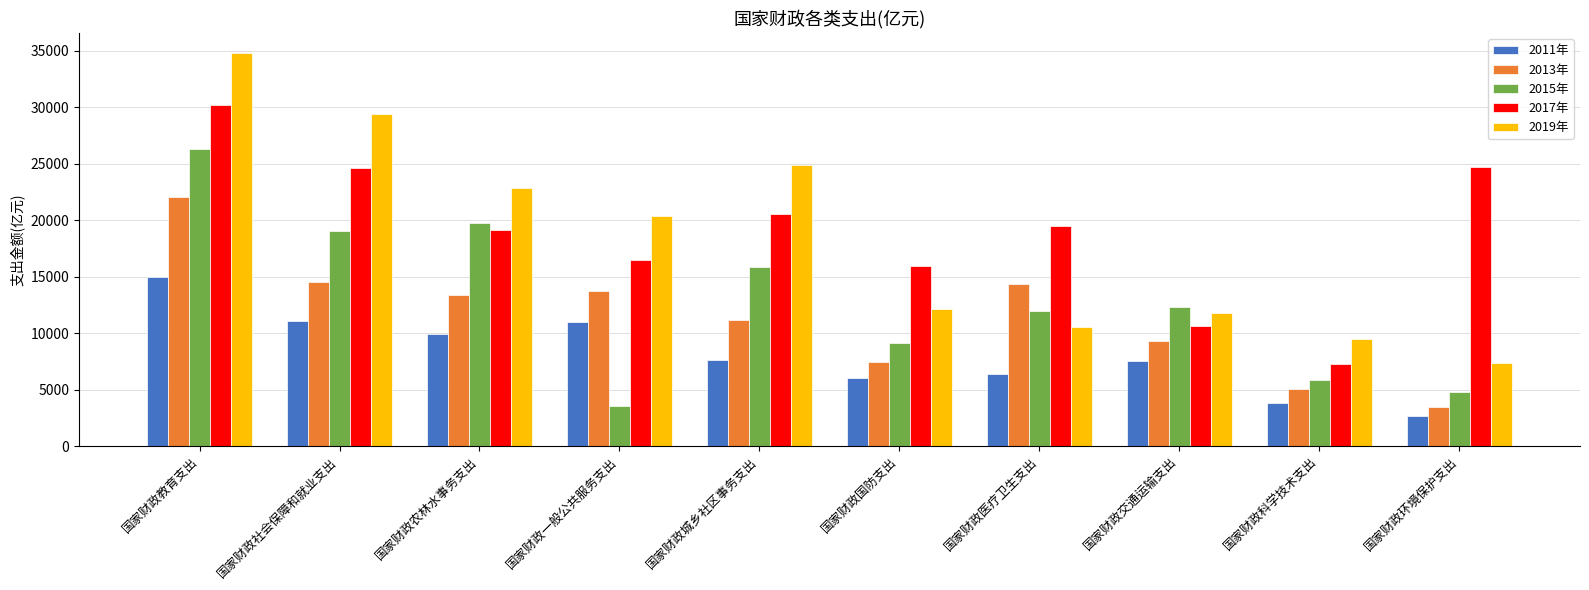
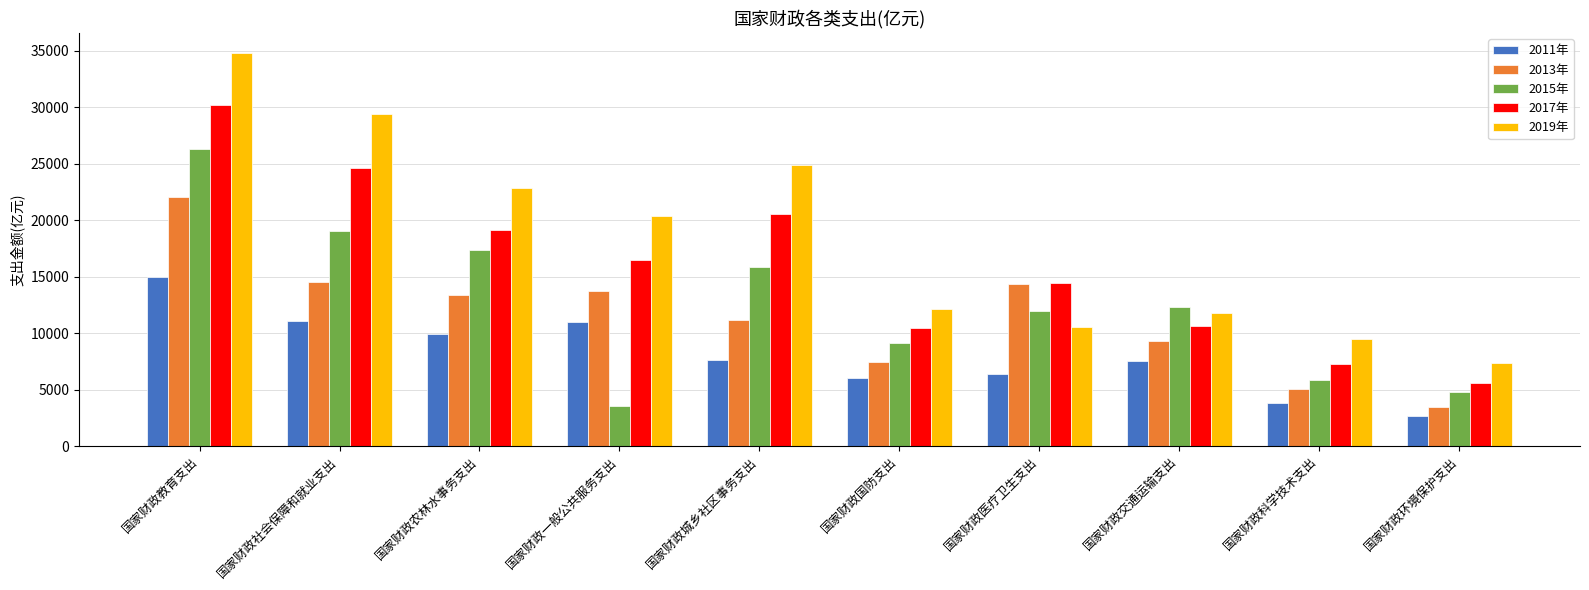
2015年, 国家财政农林水事务支出: 19700 -> 17400
2017年, 国家财政国防支出: 16000 -> 10400
2017年, 国家财政医疗卫生支出: 19500 -> 14500
2017年, 国家财政环境保护支出: 24700 -> 5600
